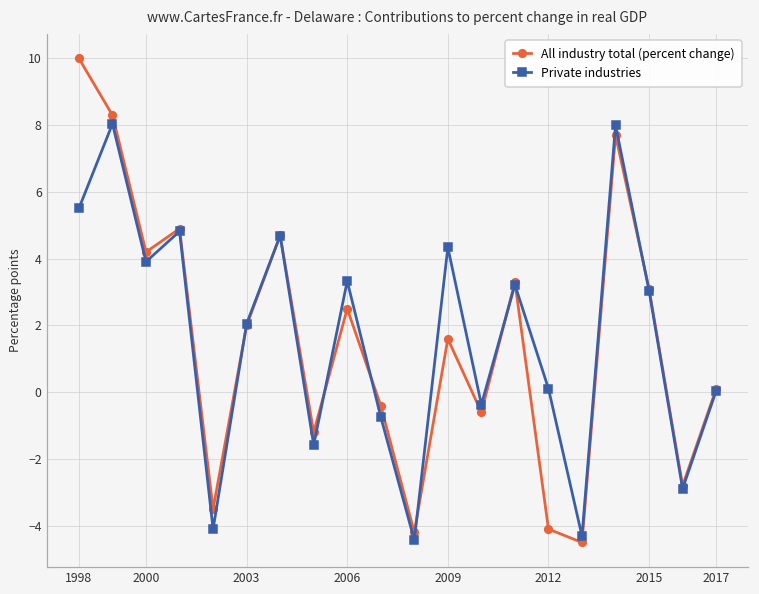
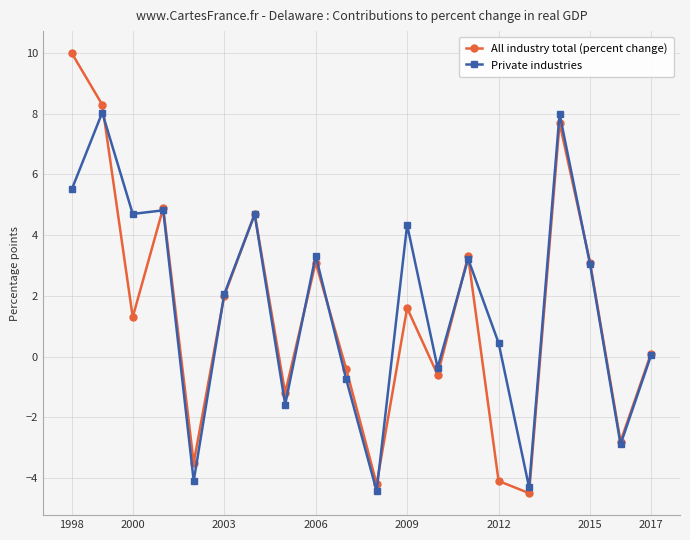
All industry total (percent change), 2000: 4.2 -> 1.3
Private industries, 2000: 3.9 -> 4.7
All industry total (percent change), 2006: 2.5 -> 3.1
Private industries, 2012: 0.1 -> 0.5
